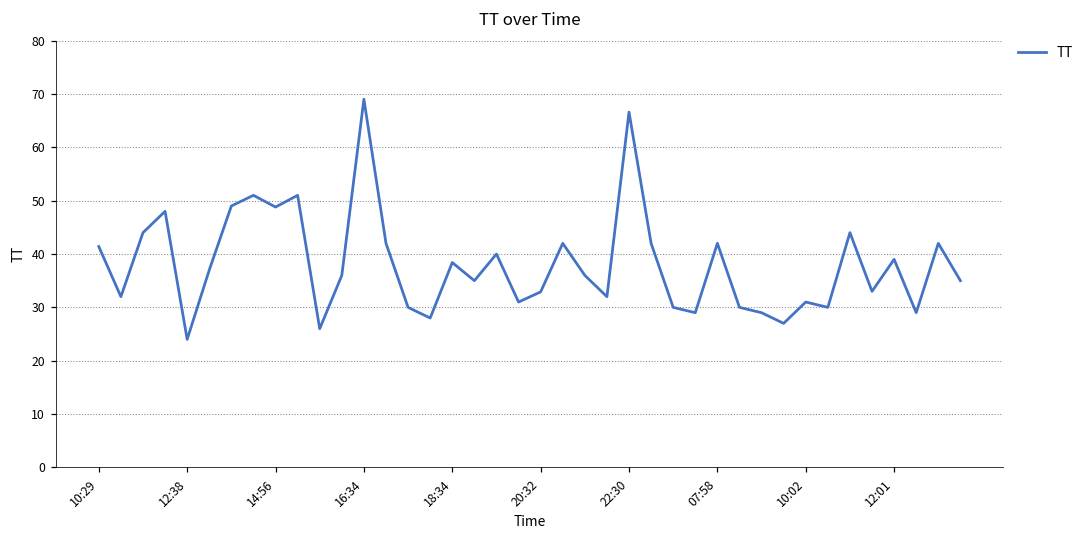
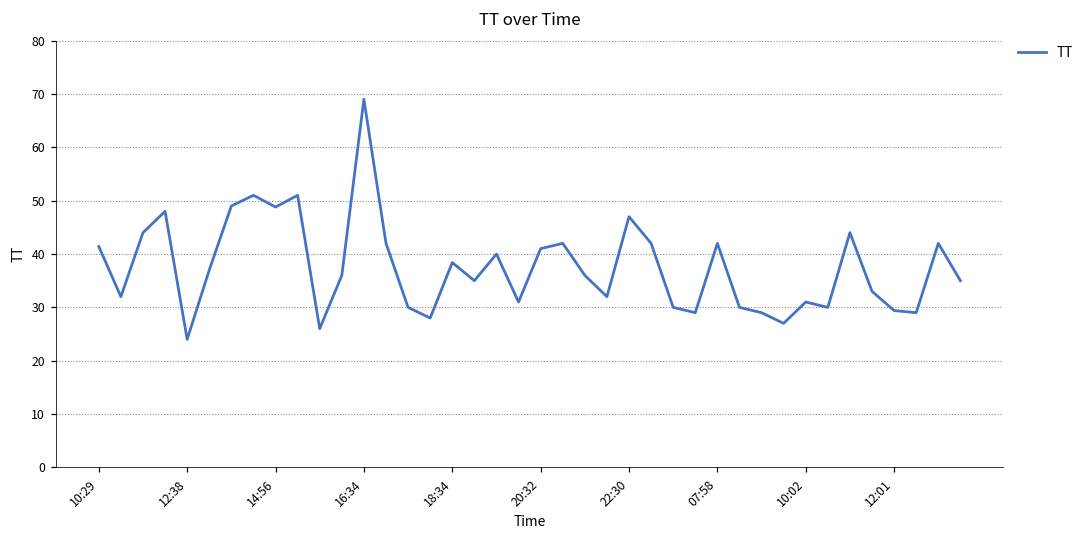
20:32: 33 -> 41
22:30: 67 -> 47
12:01: 39 -> 29
